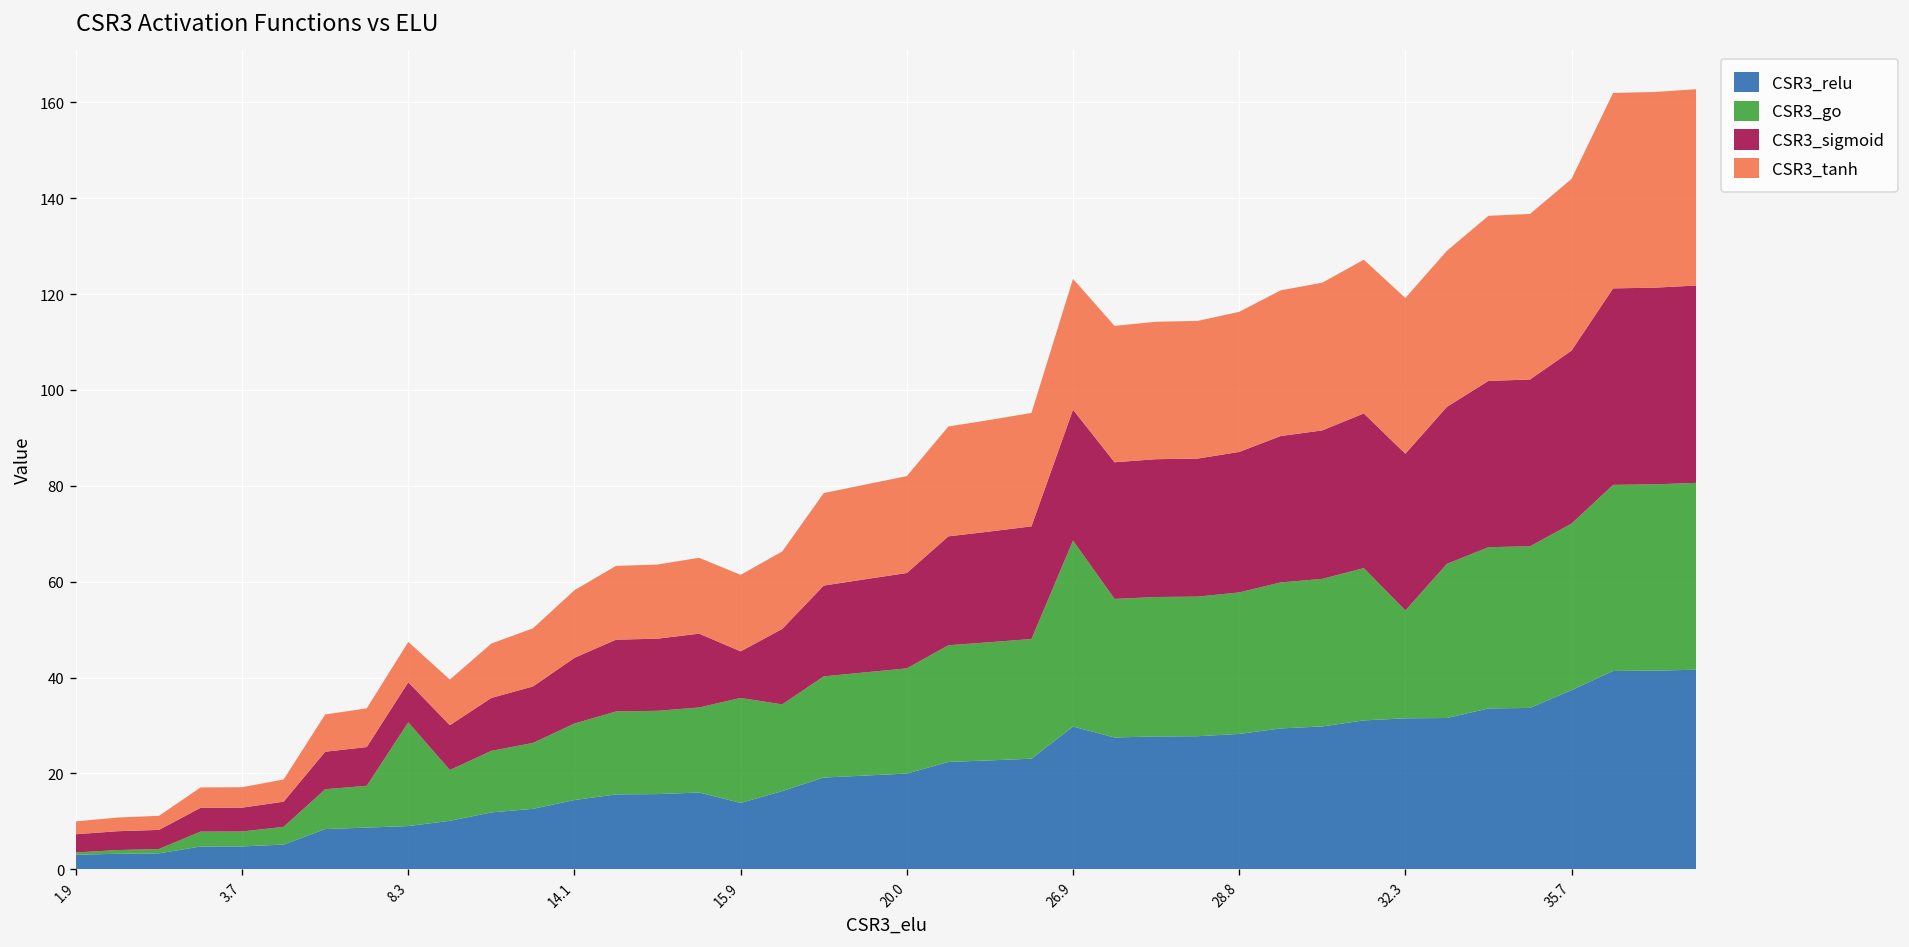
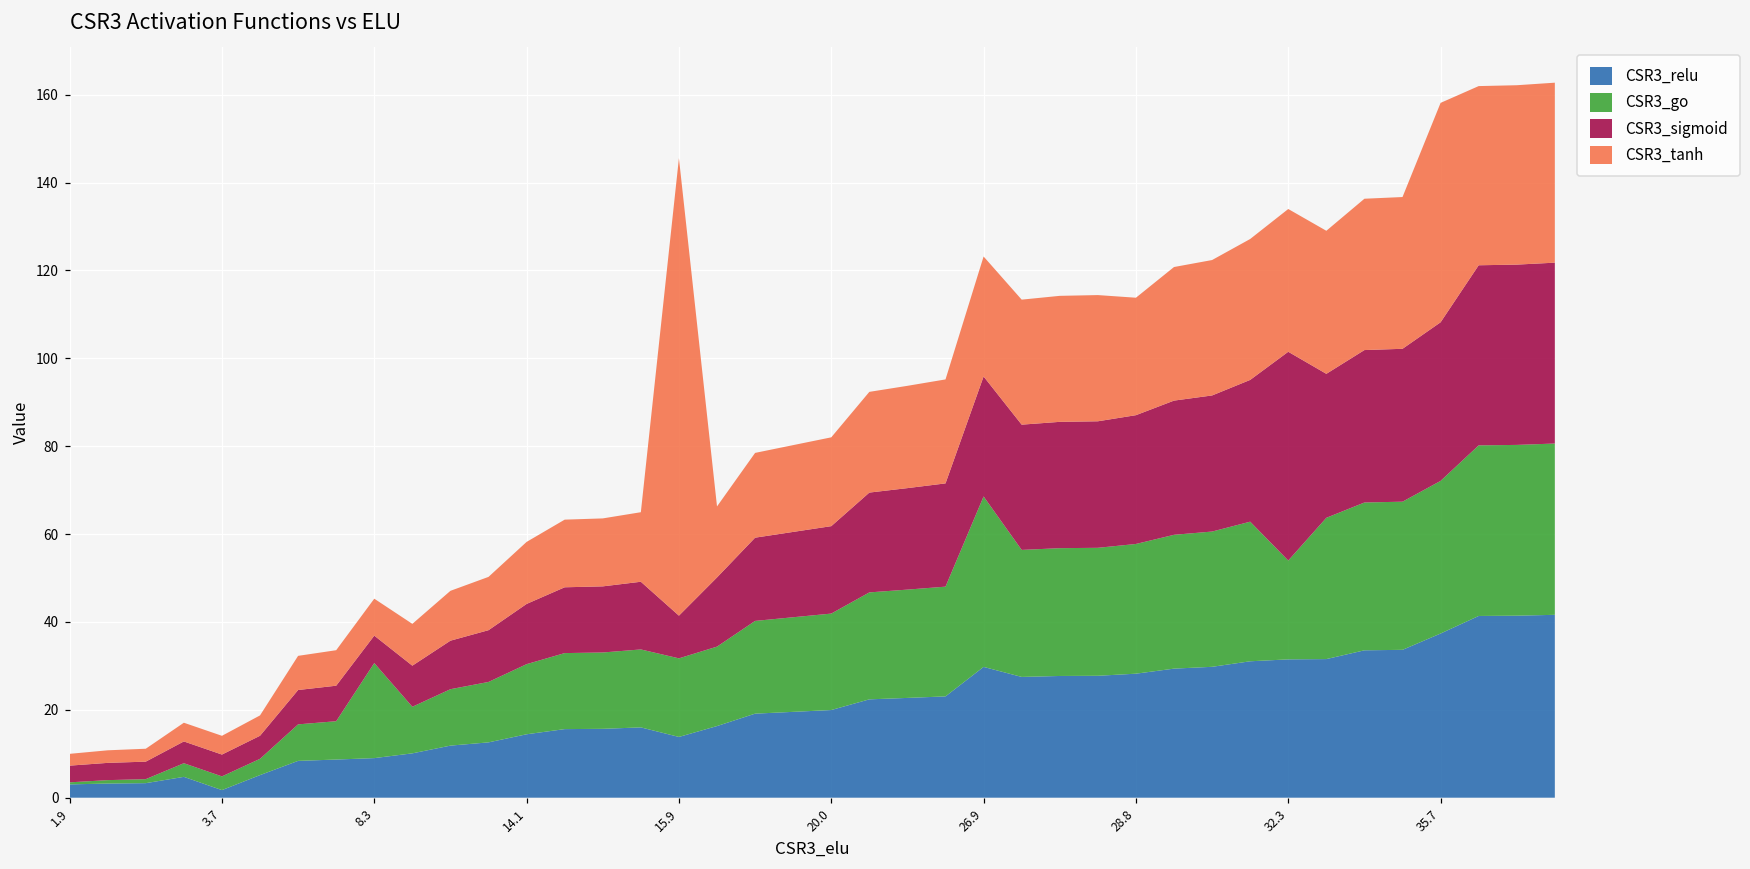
CSR3_relu, 3.7: 5 -> 2
CSR3_sigmoid, 8.3: 8 -> 6
CSR3_go, 15.9: 22 -> 18
CSR3_tanh, 15.9: 16 -> 104
CSR3_tanh, 28.8: 29 -> 27
CSR3_sigmoid, 32.3: 33 -> 48
CSR3_tanh, 35.7: 36 -> 50
